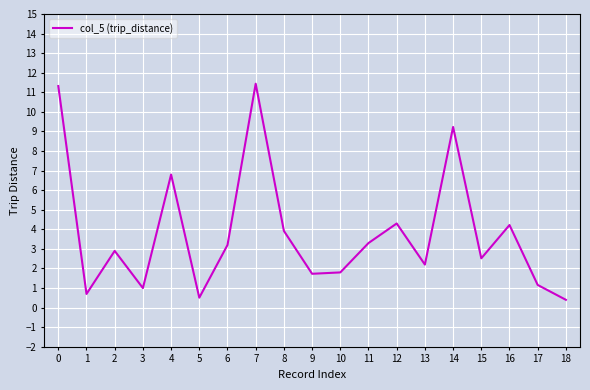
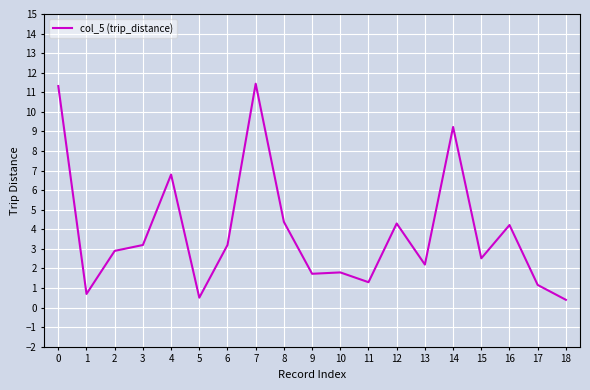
3: 1.0 -> 3.2
8: 3.9 -> 4.4
11: 3.3 -> 1.3
